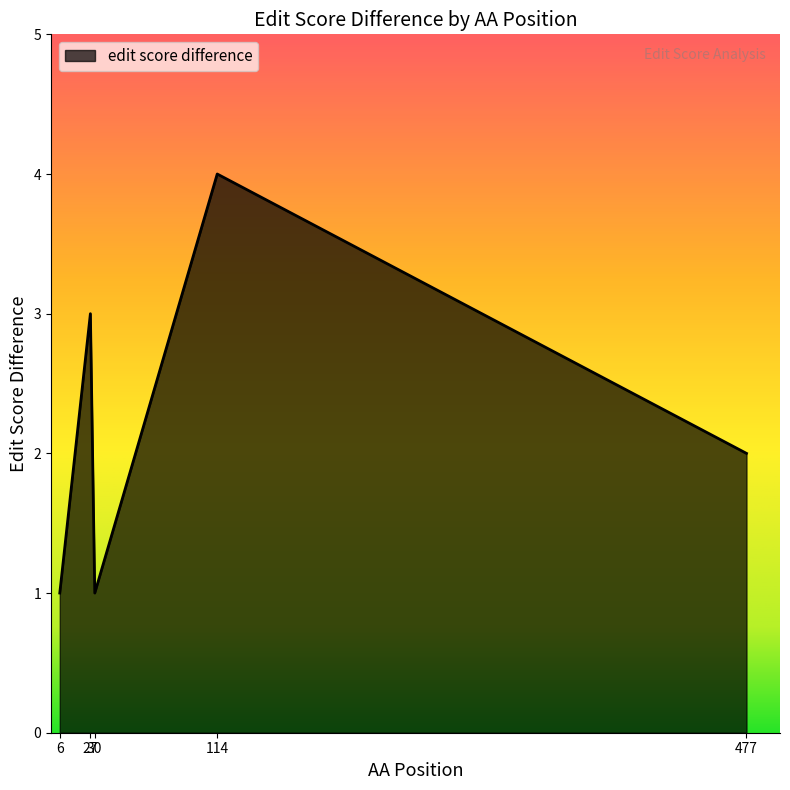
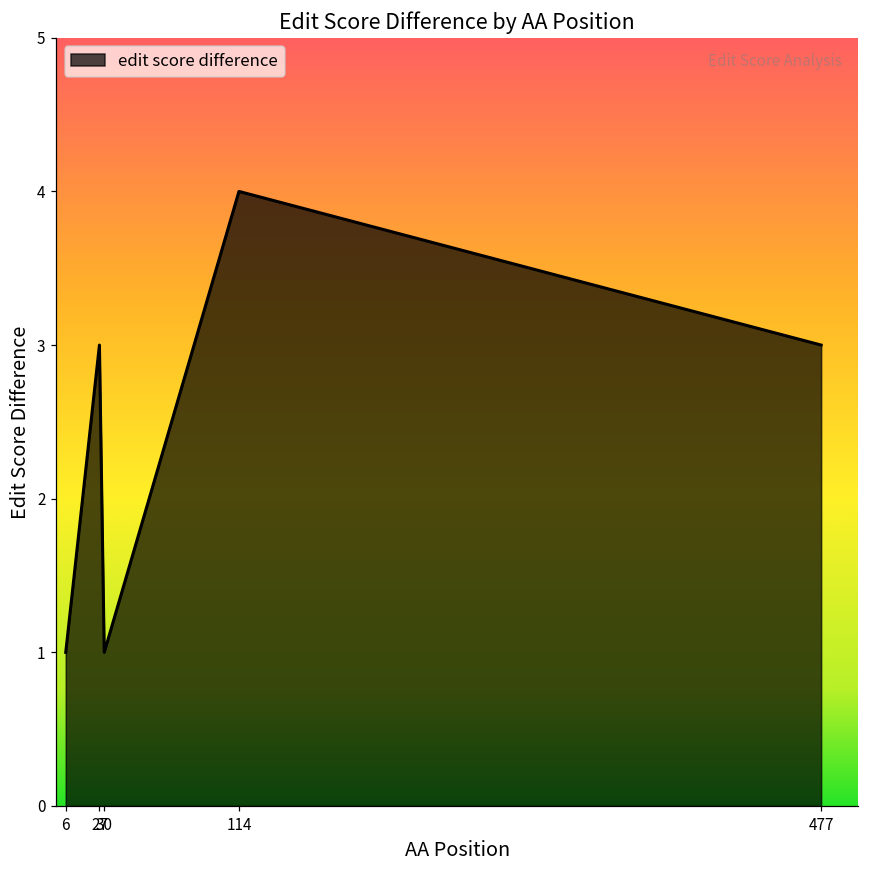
477: 2 -> 3
